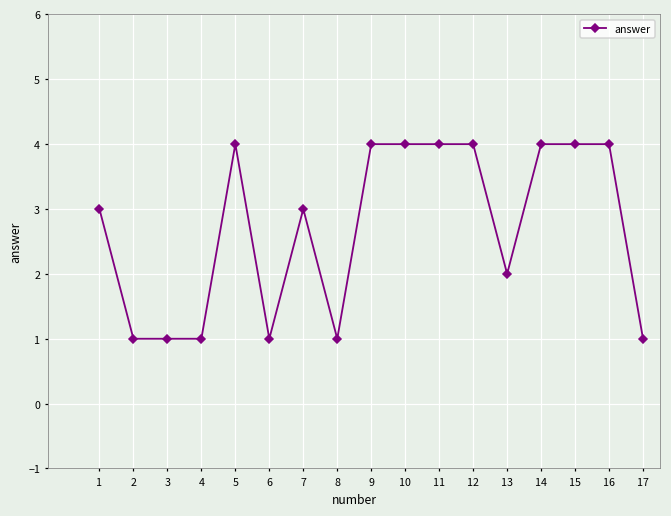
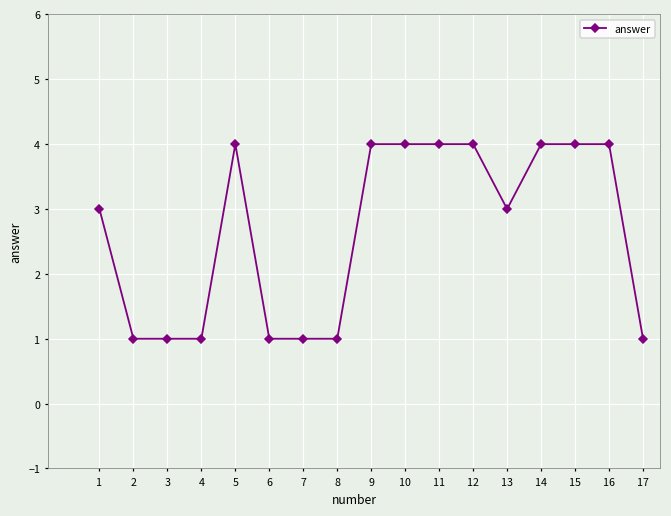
7: 3 -> 1
13: 2 -> 3
